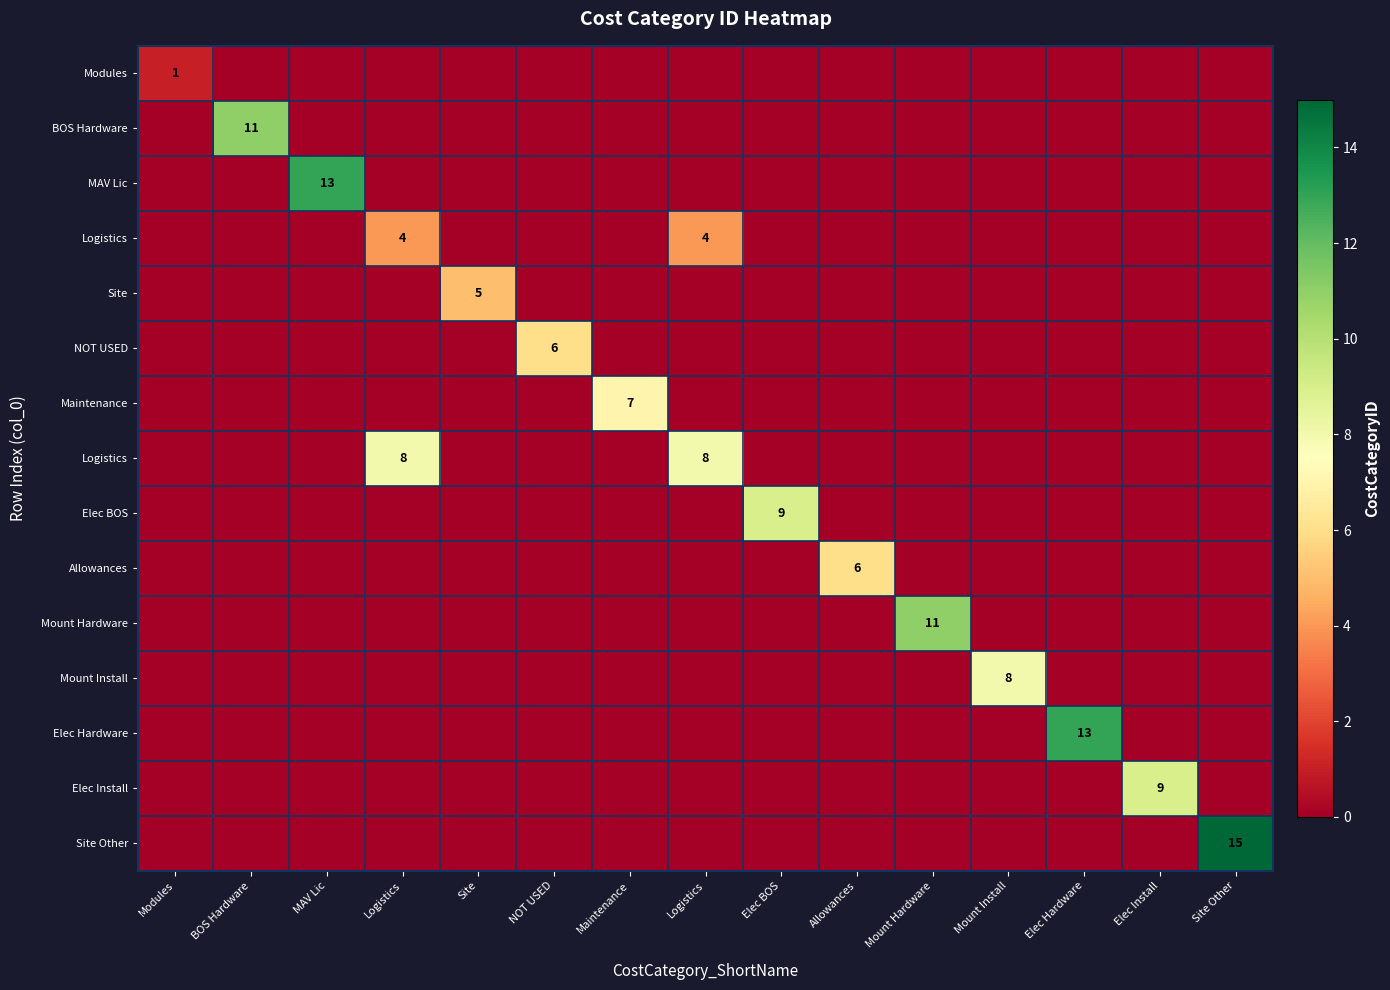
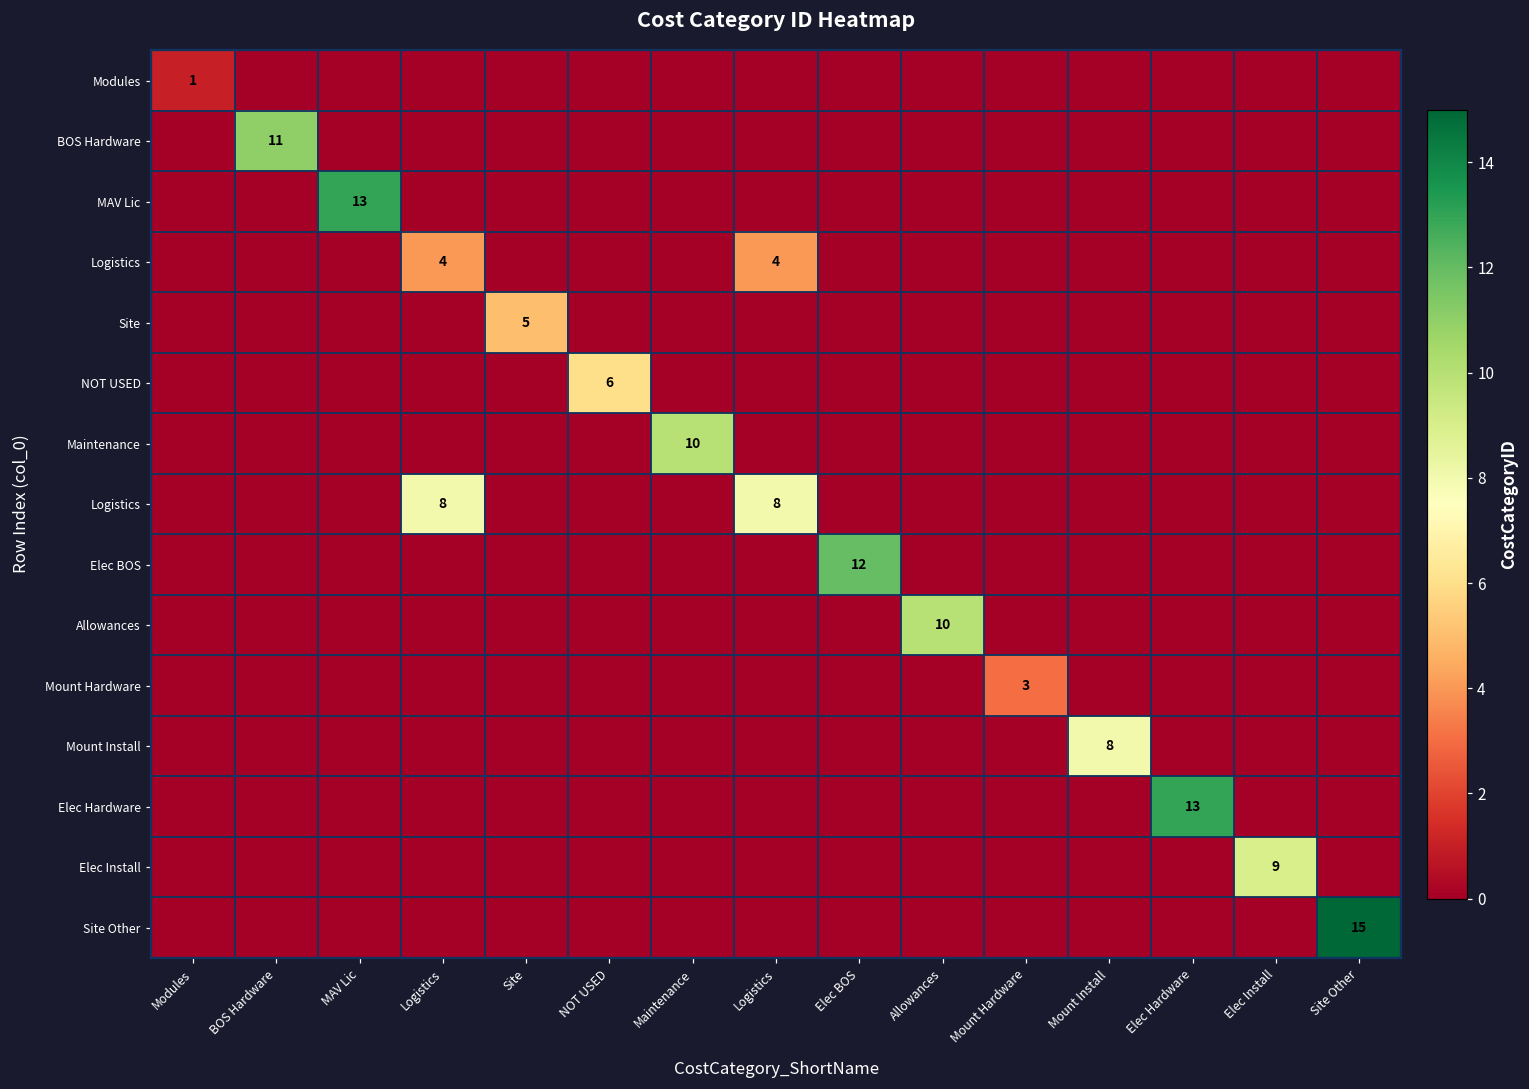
Maintenance, Maintenance: 7 -> 10
Elec BOS, Elec BOS: 9 -> 12
Allowances, Allowances: 6 -> 10
Mount Hardware, Mount Hardware: 11 -> 3
